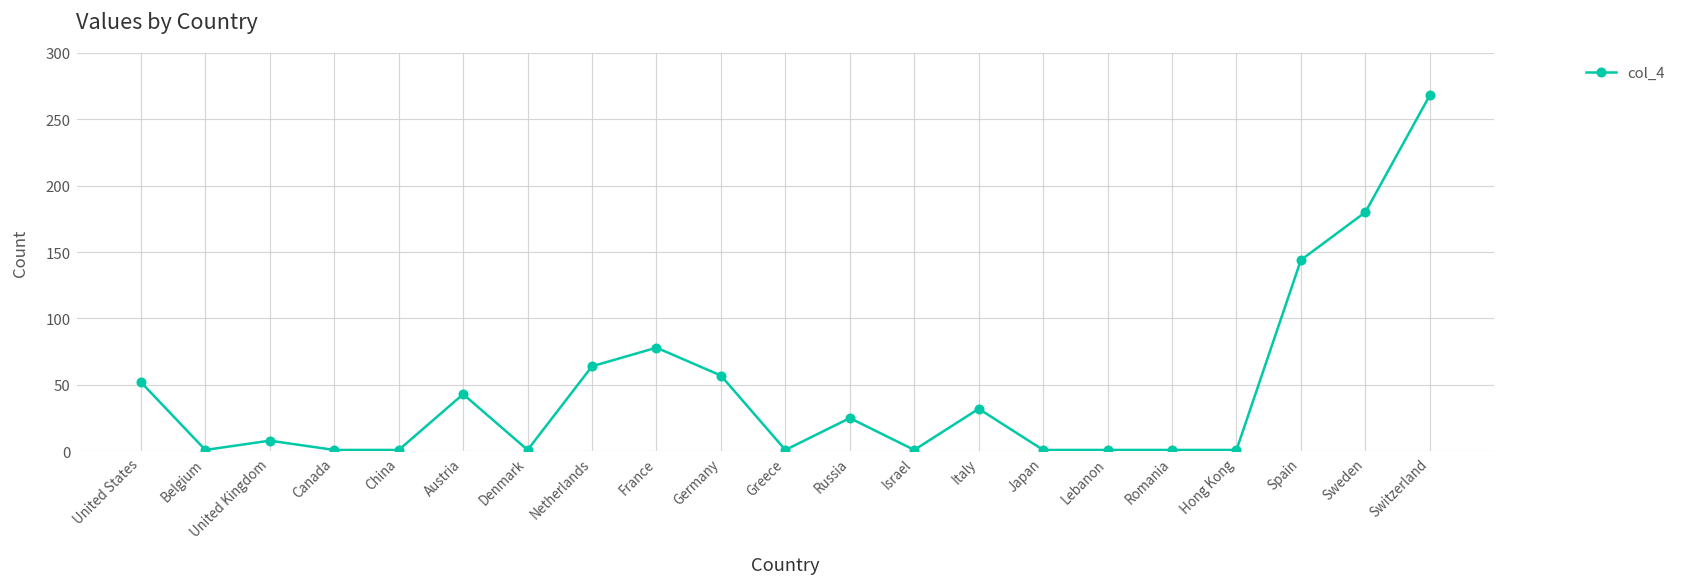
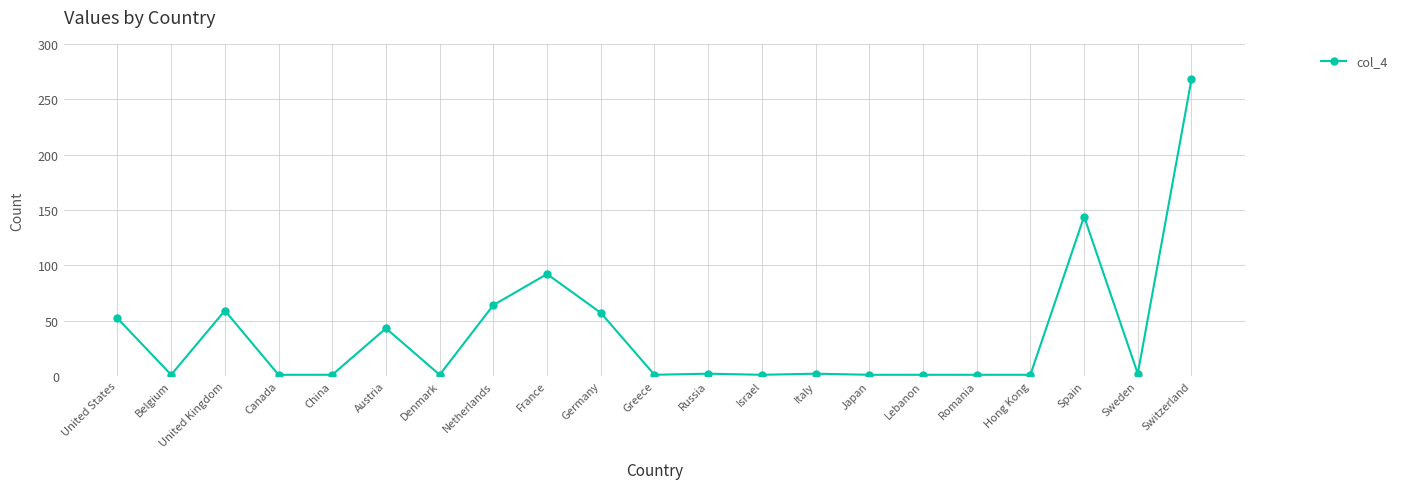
United Kingdom: 8 -> 59
France: 78 -> 92
Russia: 25 -> 2
Italy: 32 -> 2
Sweden: 180 -> 2
